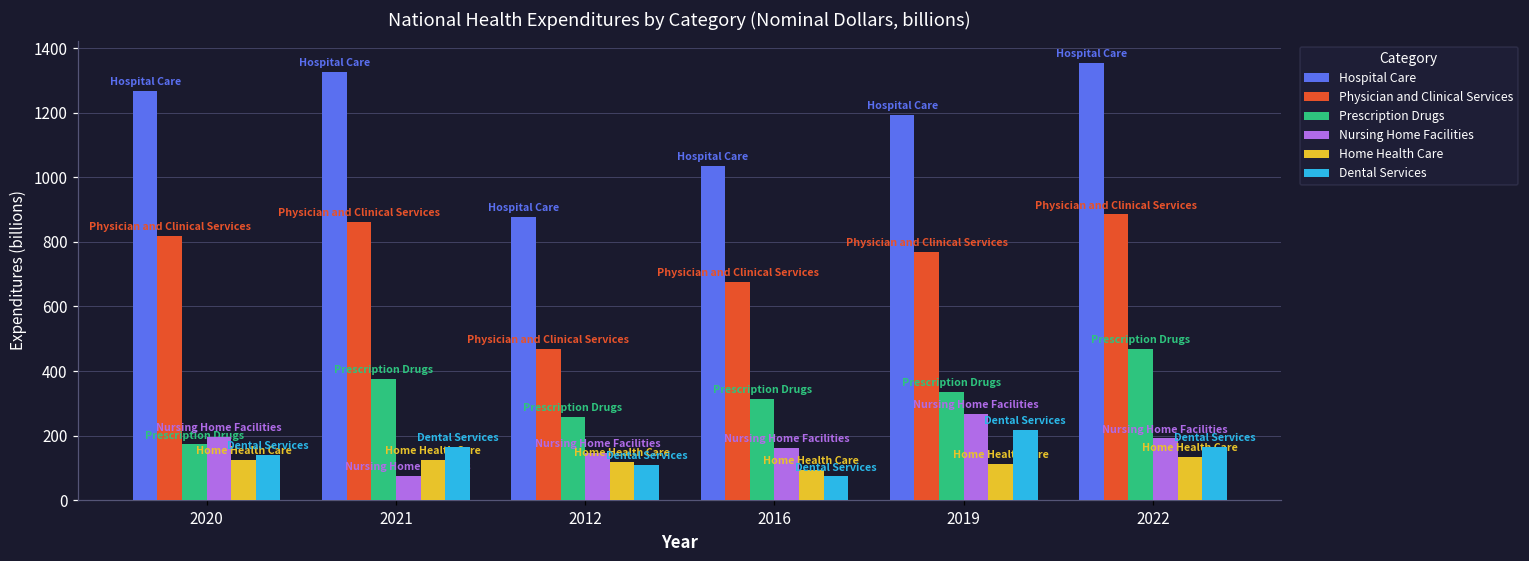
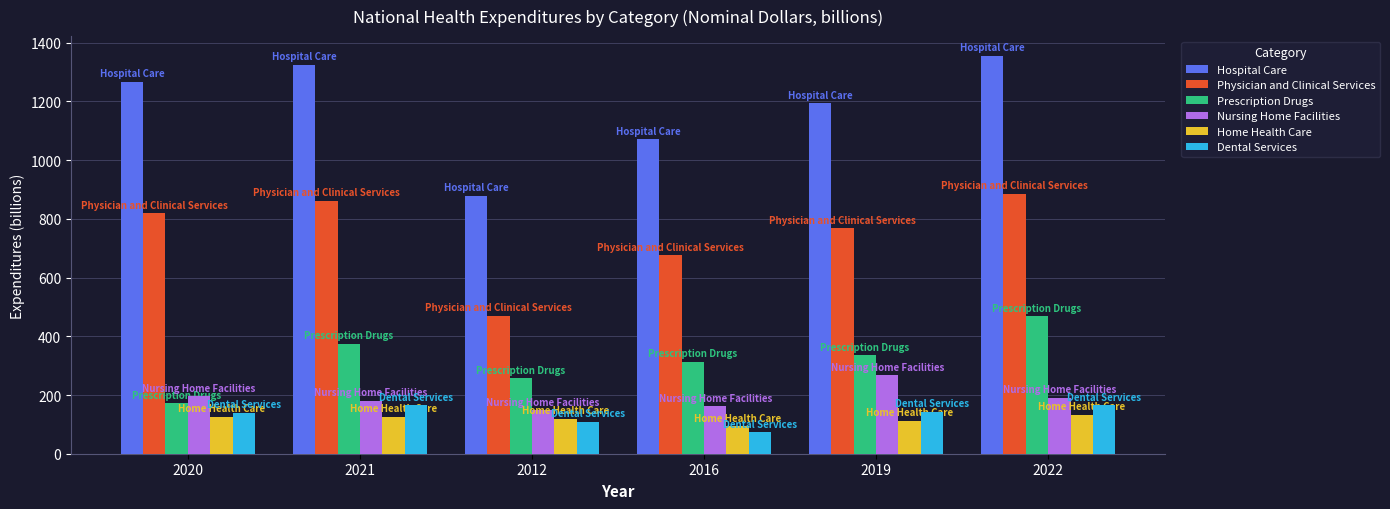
Nursing Home Facilities, 2021: 70 -> 180
Hospital Care, 2016: 1040 -> 1070
Dental Services, 2019: 220 -> 140
